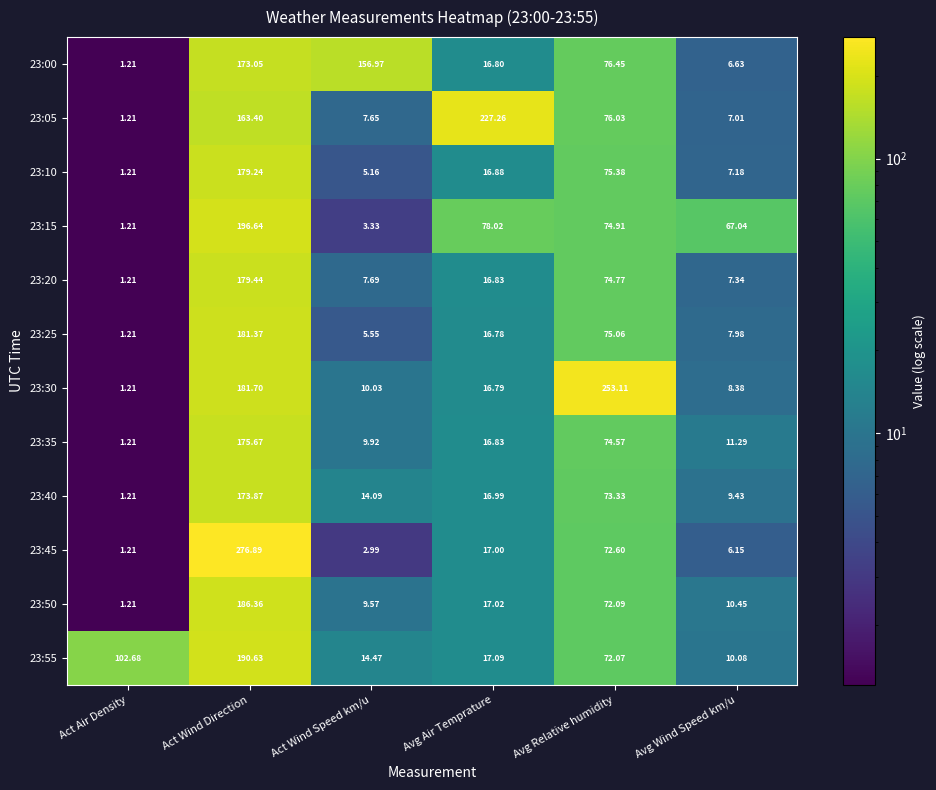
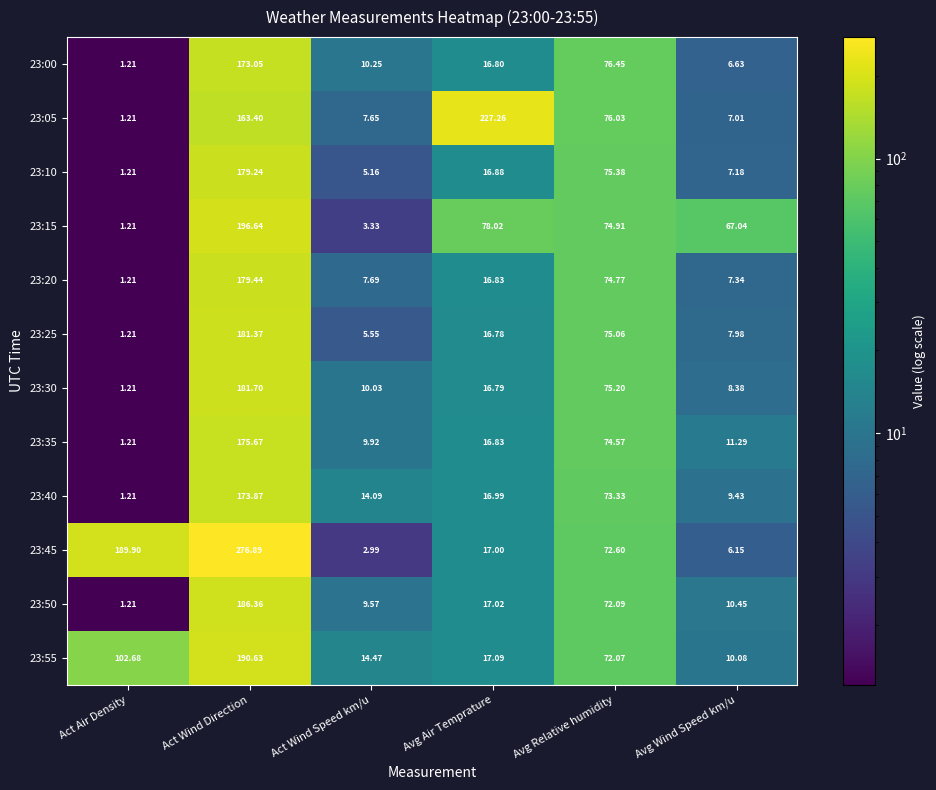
23:00, Act Wind Speed km/u: 156.97 -> 10.25
23:30, Avg Relative humidity: 253.11 -> 75.20
23:45, Act Air Density: 1.21 -> 189.90
